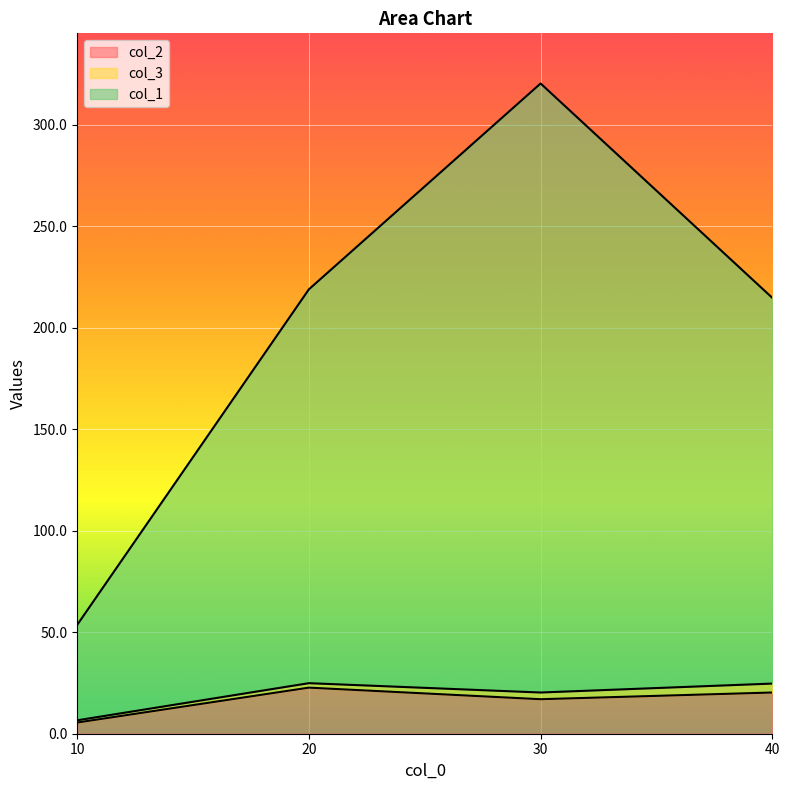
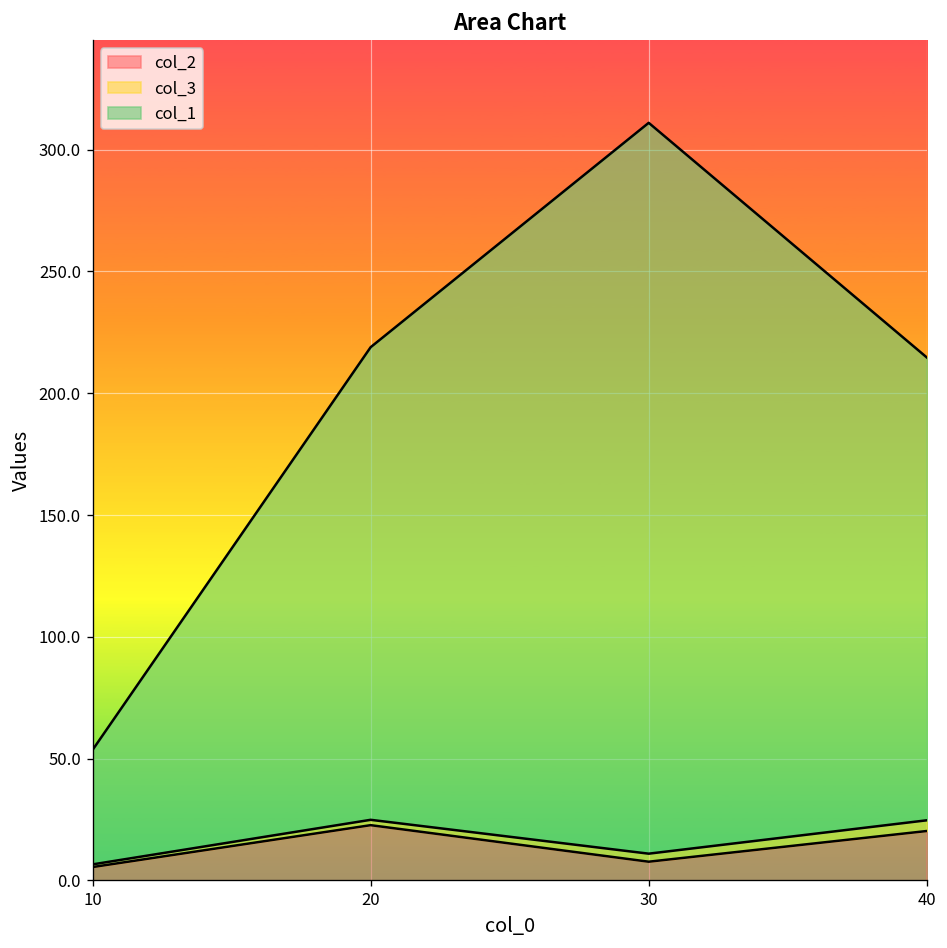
col_2, 30: 17 -> 8
